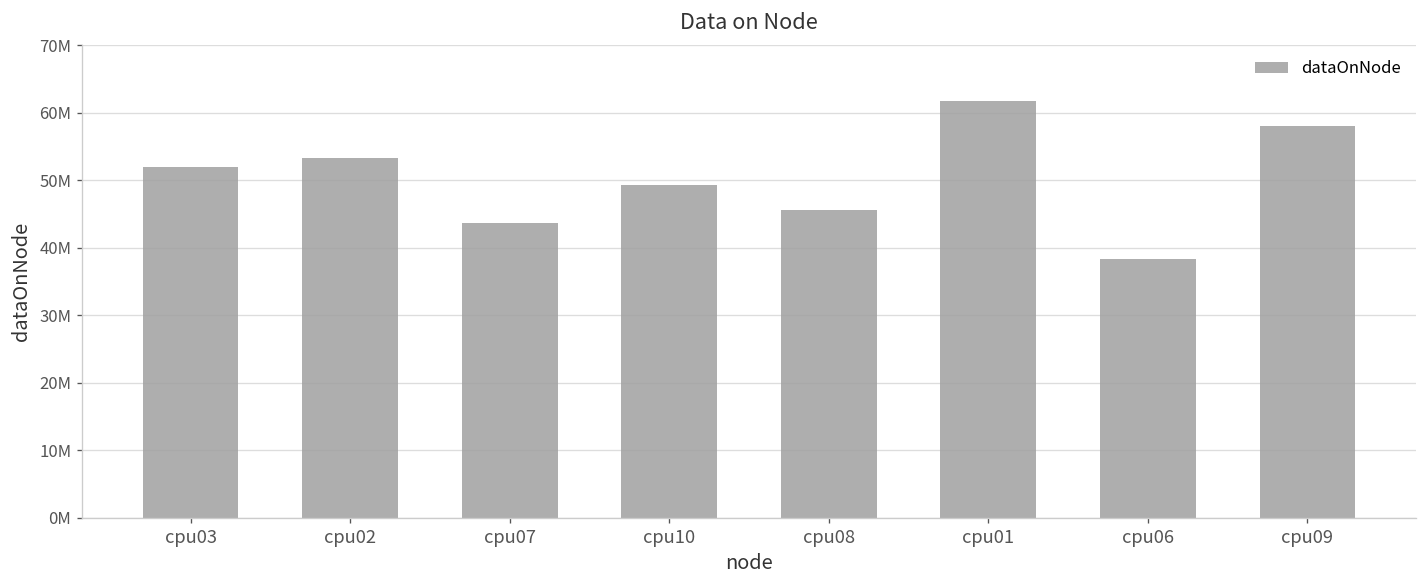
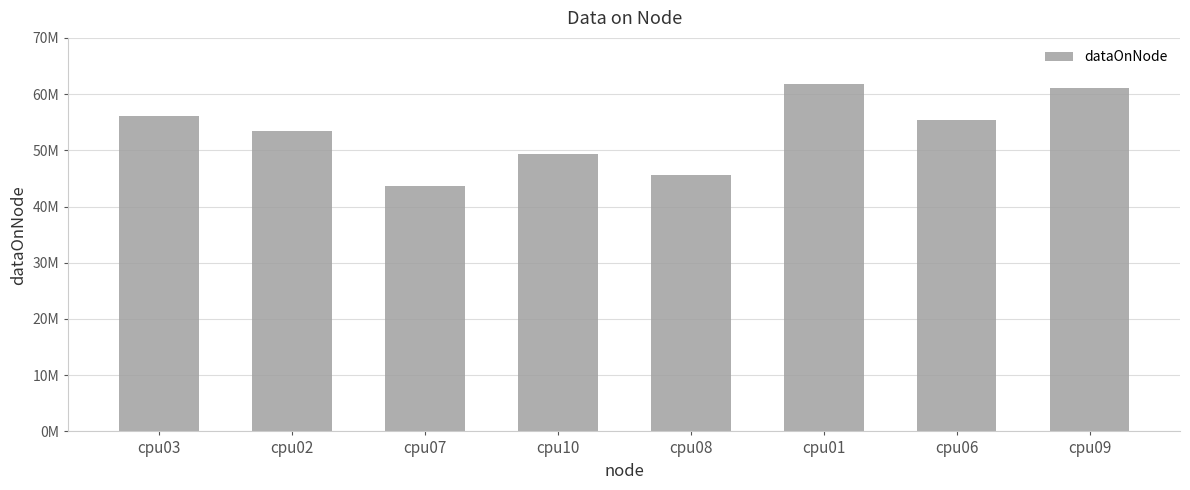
cpu03: 52000000 -> 56000000
cpu06: 38000000 -> 55000000
cpu09: 58000000 -> 61000000
